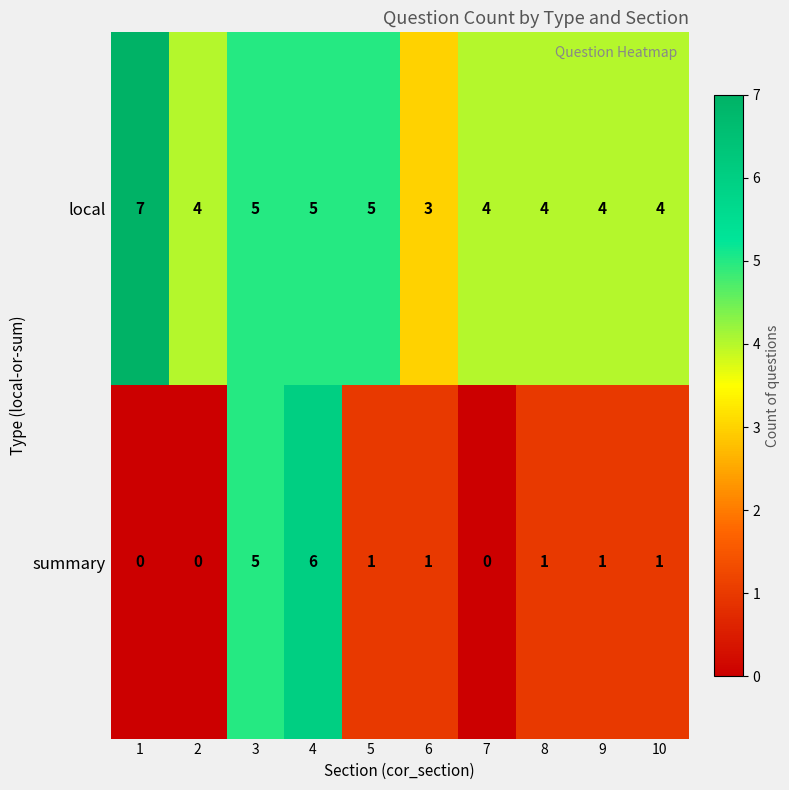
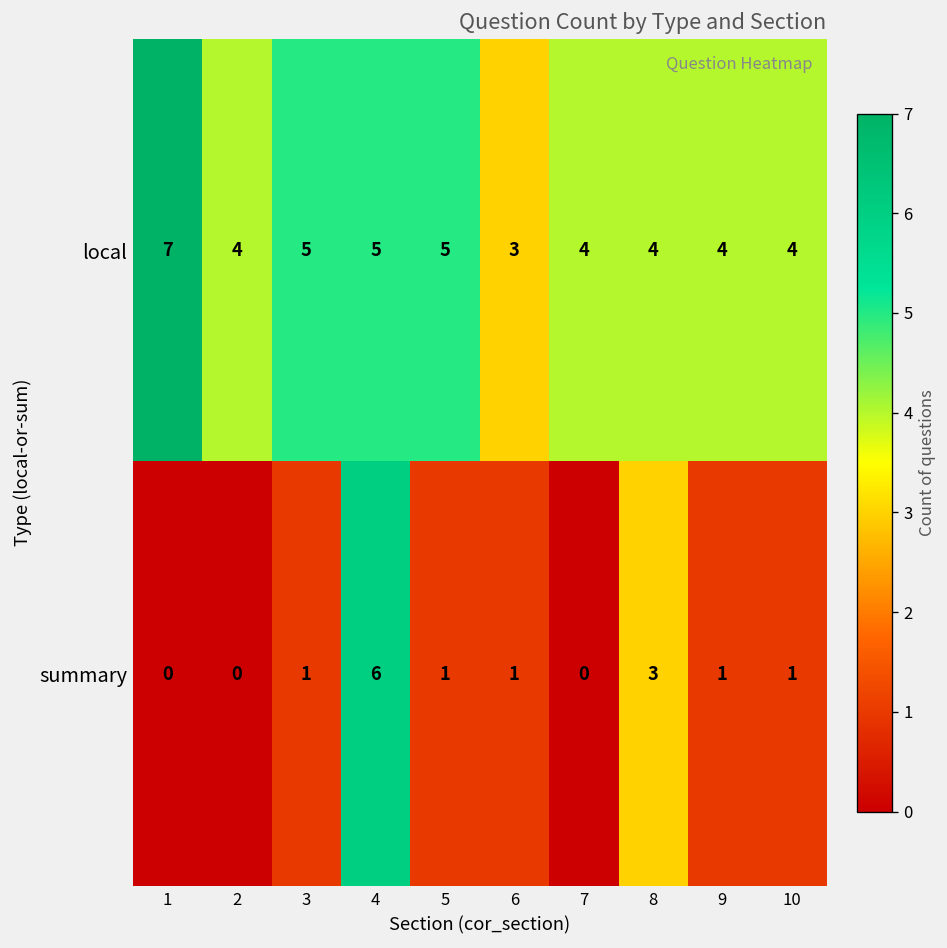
summary, 3: 5 -> 1
summary, 8: 1 -> 3
